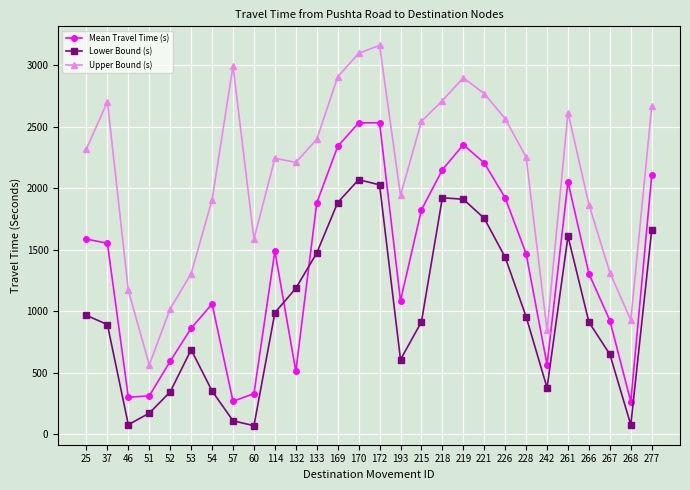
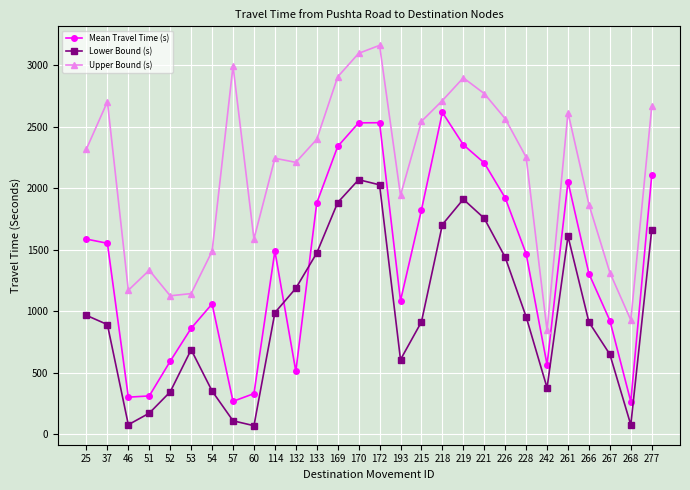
Upper Bound (s), 51: 560 -> 1330
Upper Bound (s), 52: 1020 -> 1120
Upper Bound (s), 53: 1300 -> 1140
Upper Bound (s), 54: 1910 -> 1490
Mean Travel Time (s), 218: 2150 -> 2620
Lower Bound (s), 218: 1920 -> 1700
